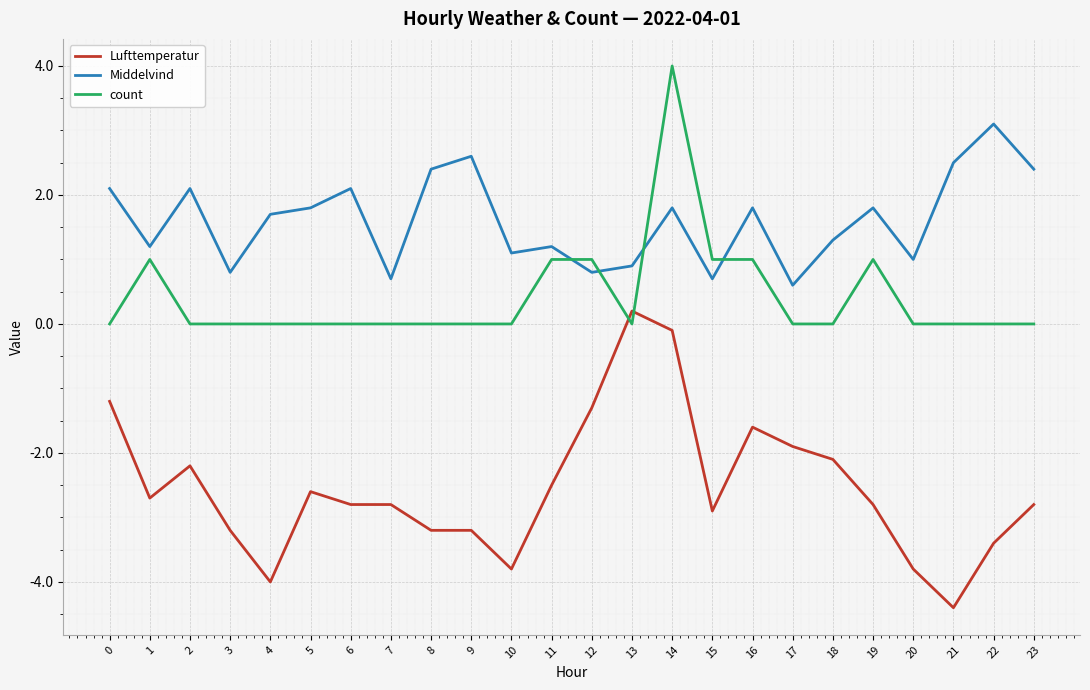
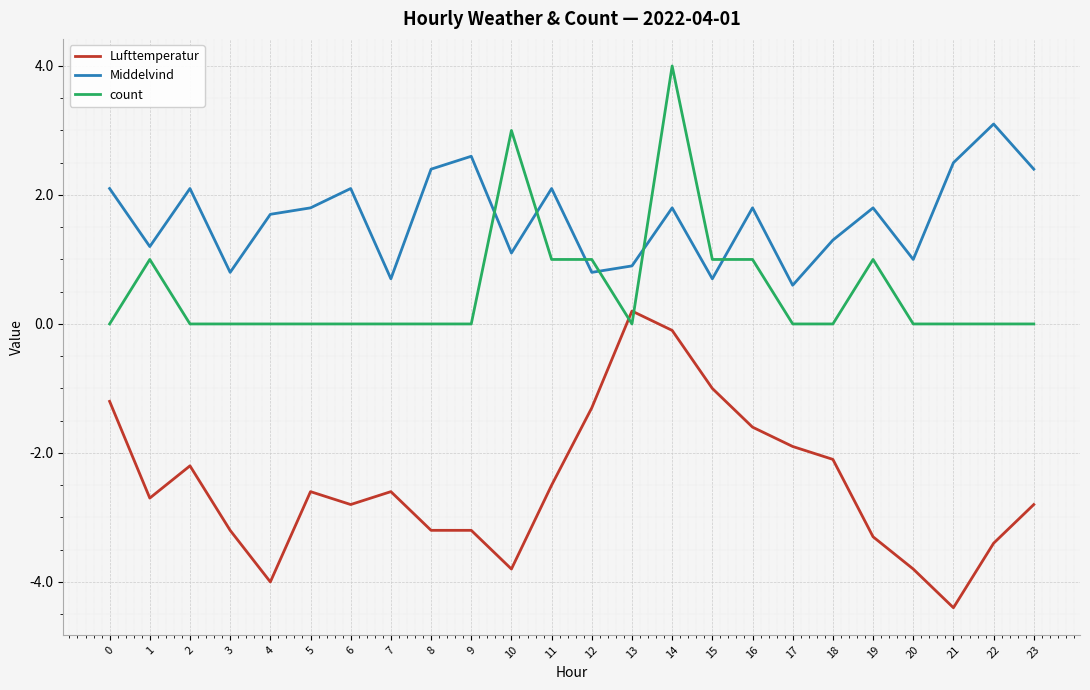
Lufttemperatur, 7: -2.8 -> -2.6
count, 10: 0 -> 3
Middelvind, 11: 1.2 -> 2.1
Lufttemperatur, 15: -2.9 -> -1.0
Lufttemperatur, 19: -2.8 -> -3.3
